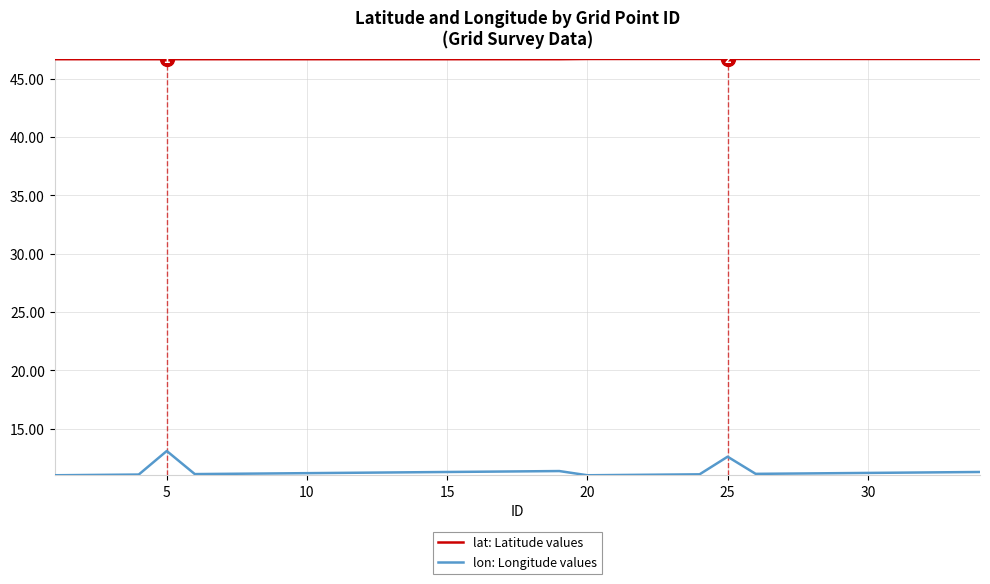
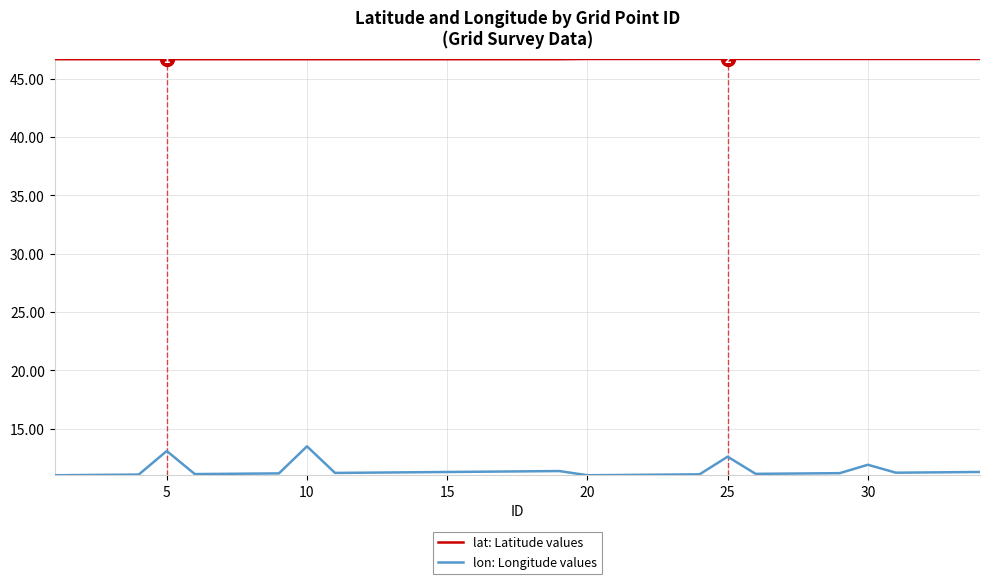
lon: Longitude values, 10: 11.2 -> 13.5
lon: Longitude values, 30: 11.2 -> 11.9
